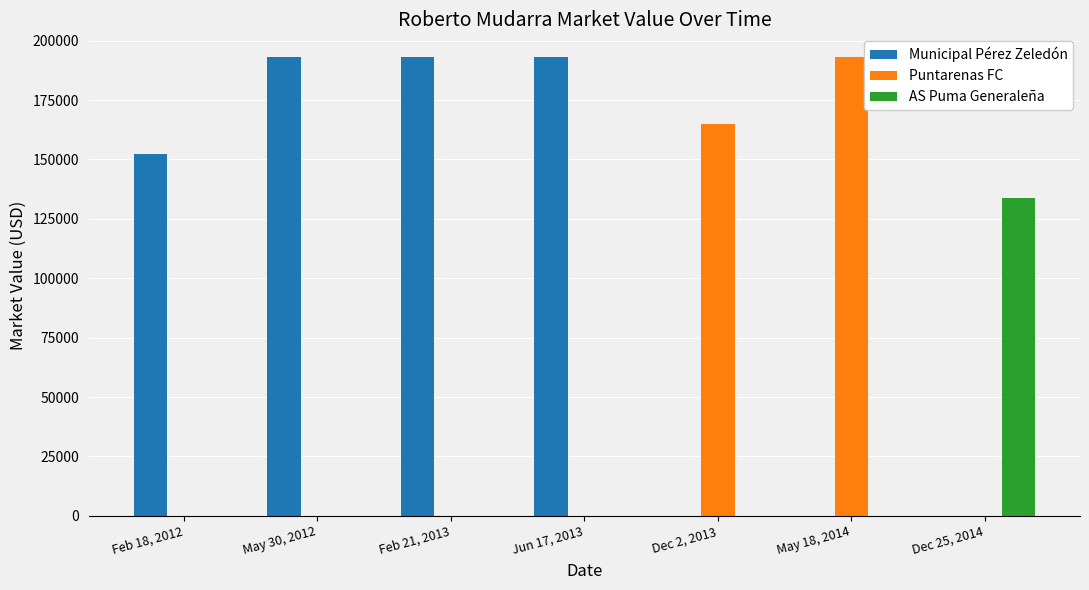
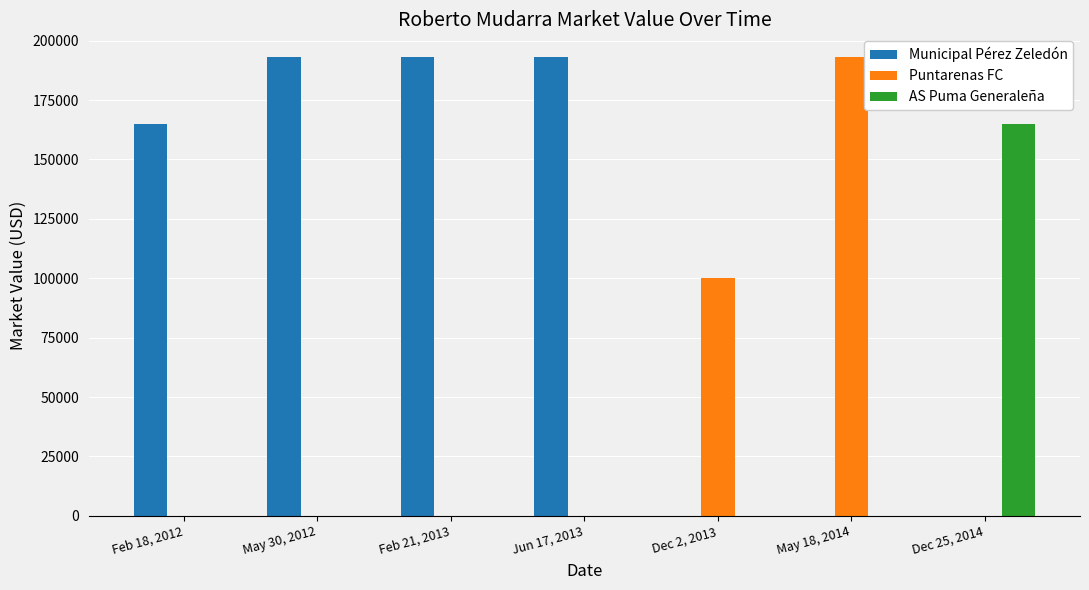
Municipal Pérez Zeledón, Feb 18, 2012: 152000 -> 165000
Puntarenas FC, Dec 2, 2013: 165000 -> 100000
AS Puma Generaleña, Dec 25, 2014: 134000 -> 165000
